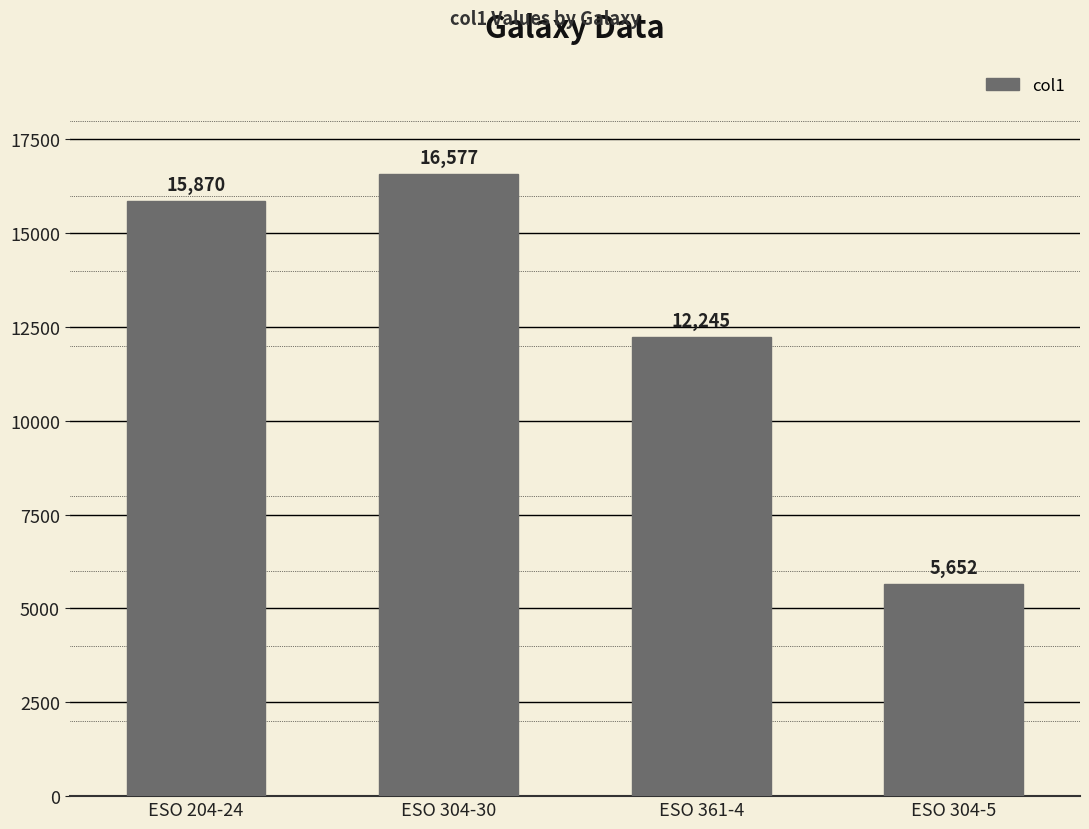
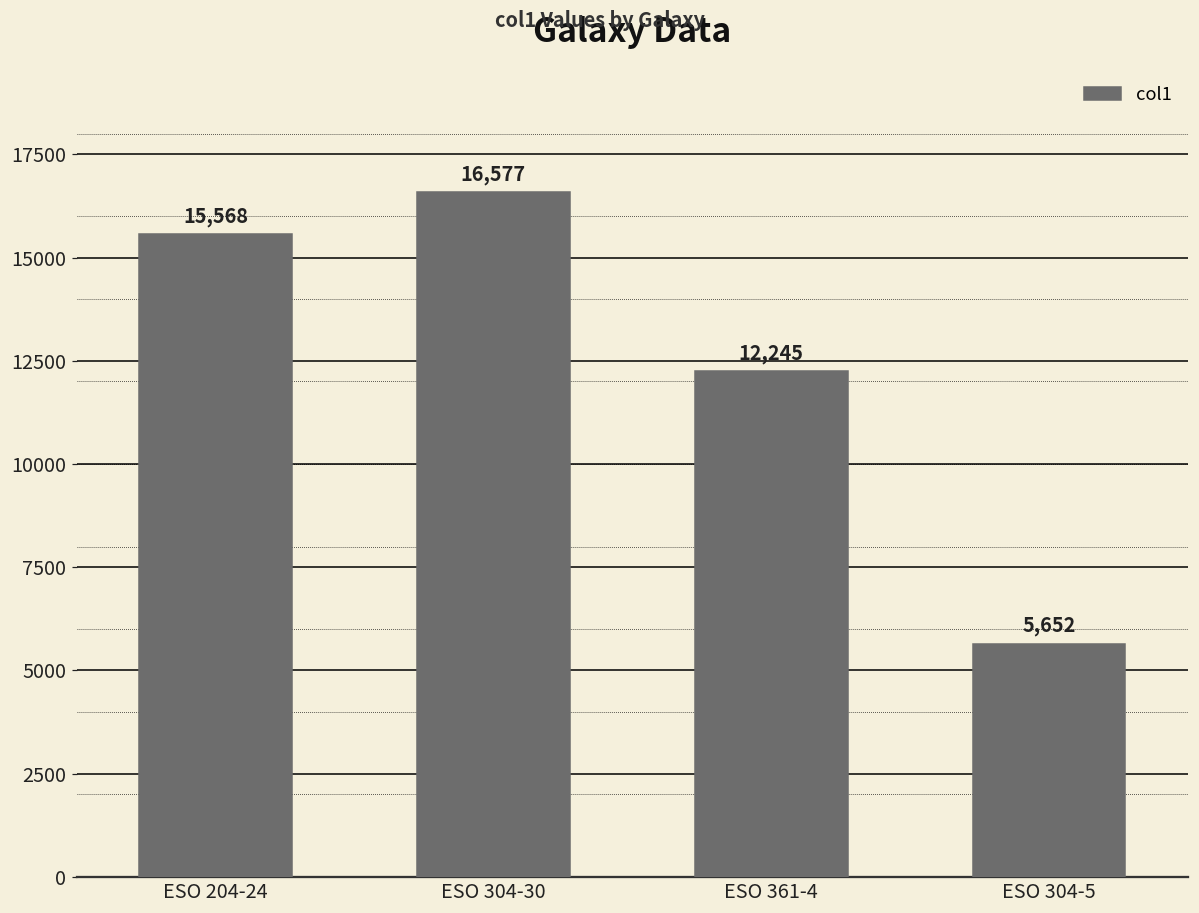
ESO 204-24: 15,870 -> 15,568
